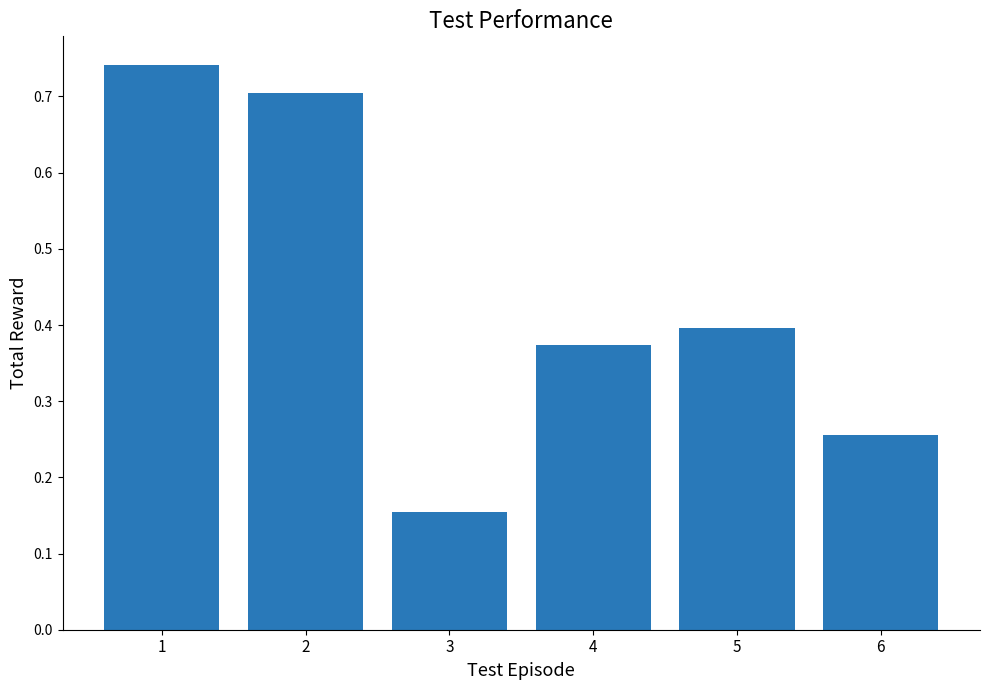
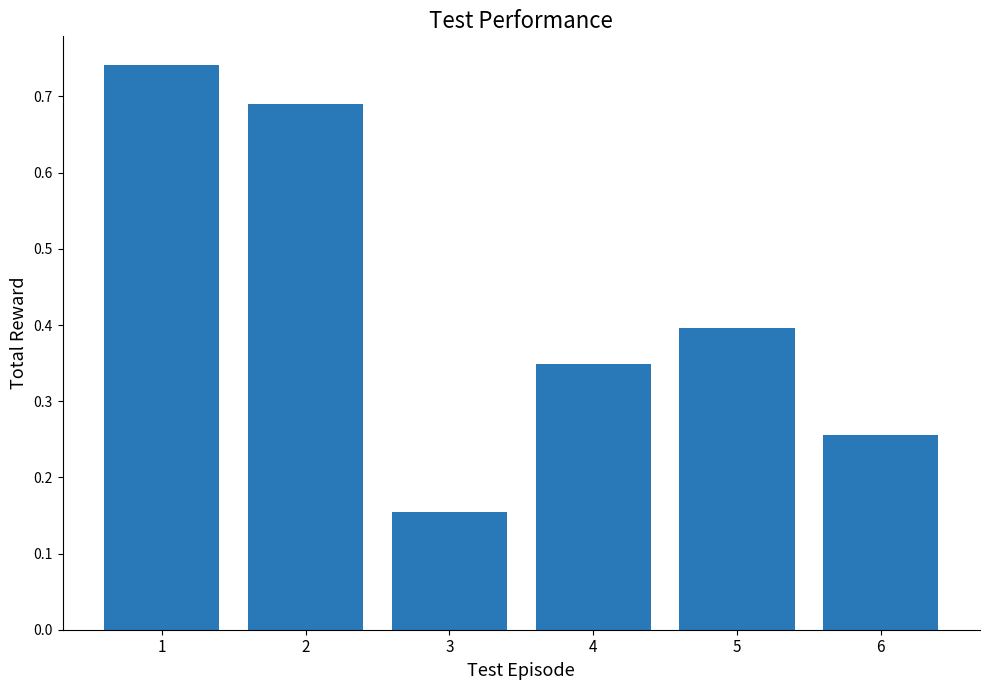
2: 0.71 -> 0.69
4: 0.37 -> 0.35
